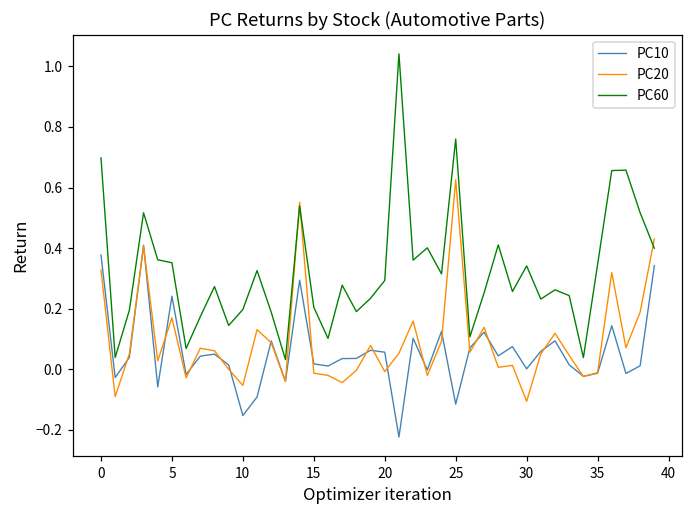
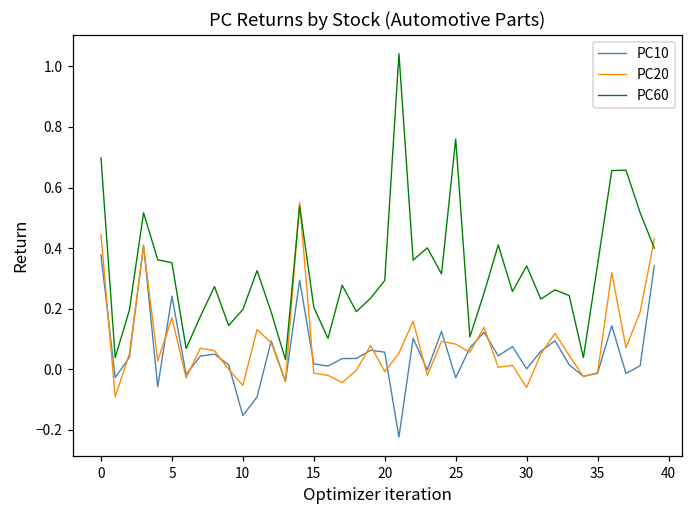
PC20, 0: 0.33 -> 0.44
PC10, 25: -0.12 -> -0.03
PC20, 25: 0.63 -> 0.08
PC20, 30: -0.11 -> -0.06
